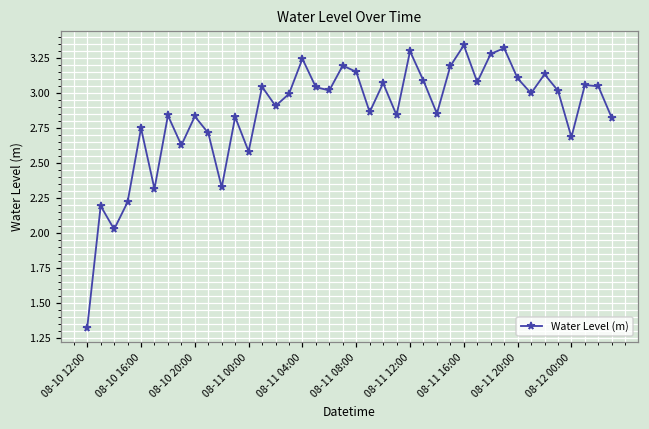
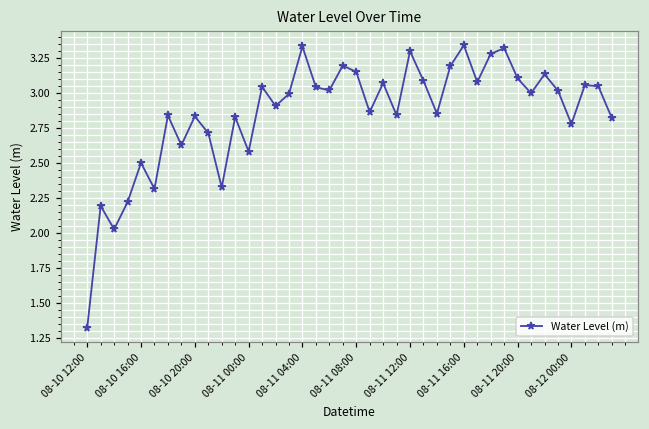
08-10 16:00: 2.75 -> 2.50
08-11 04:00: 3.24 -> 3.33
08-12 00:00: 2.68 -> 2.78
